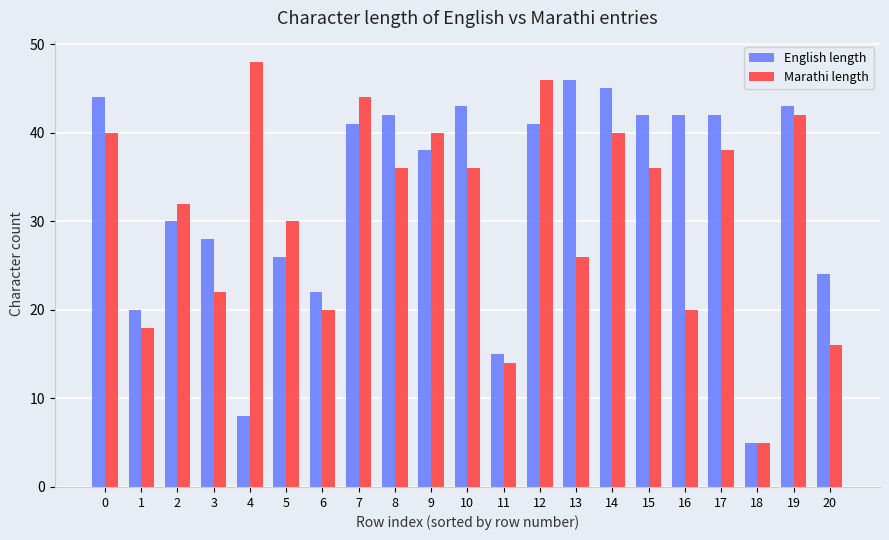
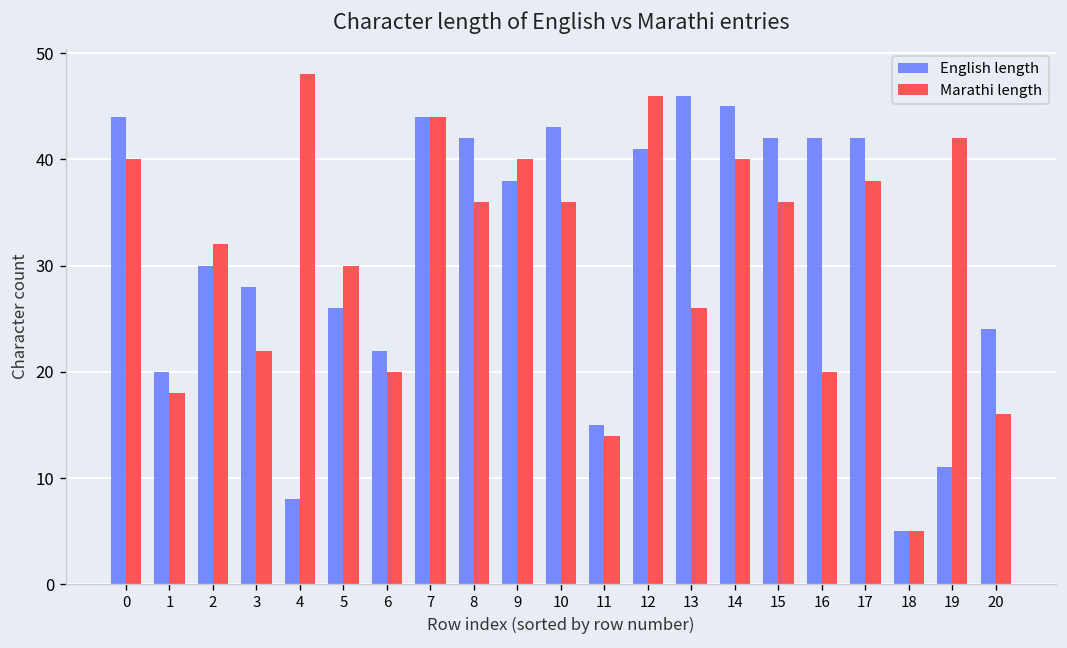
English length, 7: 41 -> 44
English length, 19: 43 -> 11
